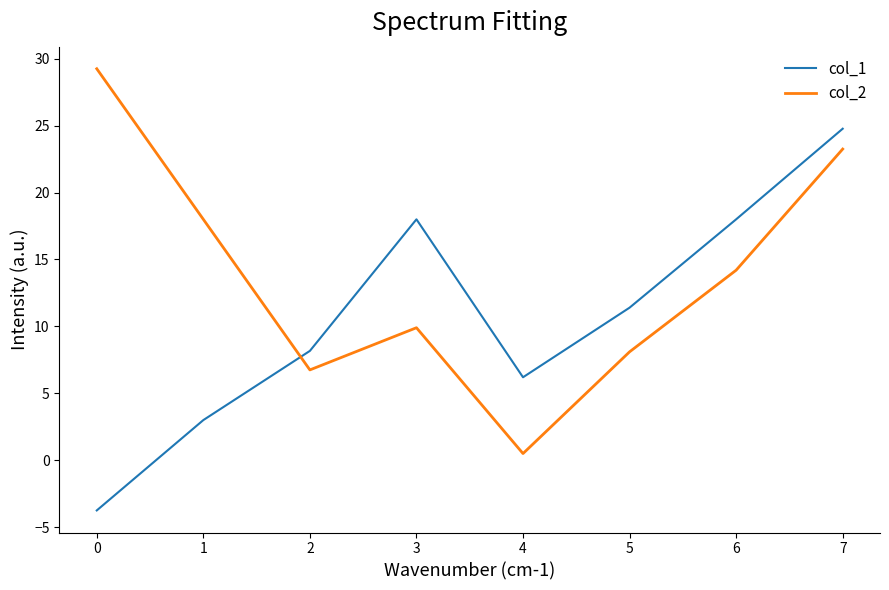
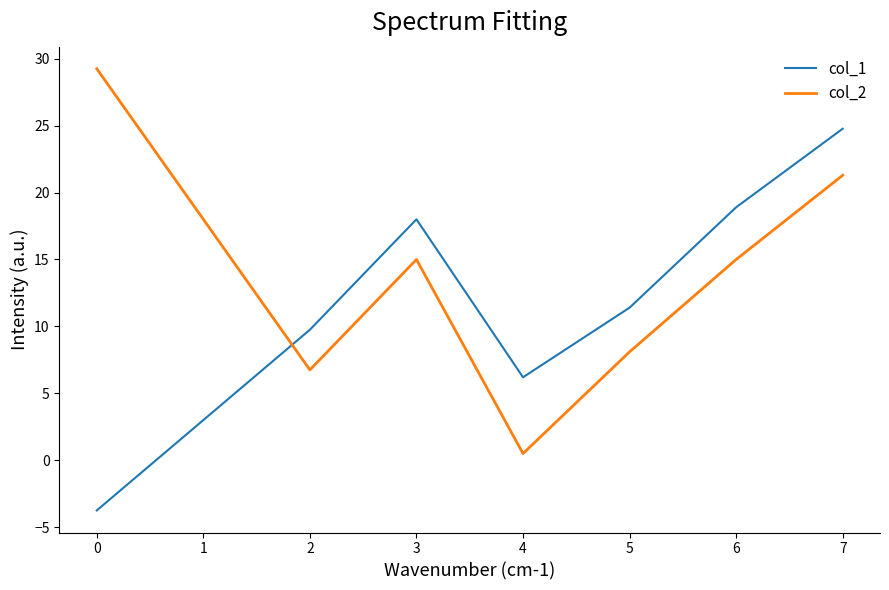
col_1, 2: 8.2 -> 9.8
col_2, 3: 9.9 -> 15.0
col_1, 6: 18.0 -> 18.9
col_2, 6: 14.2 -> 15.0
col_2, 7: 23.3 -> 21.3
